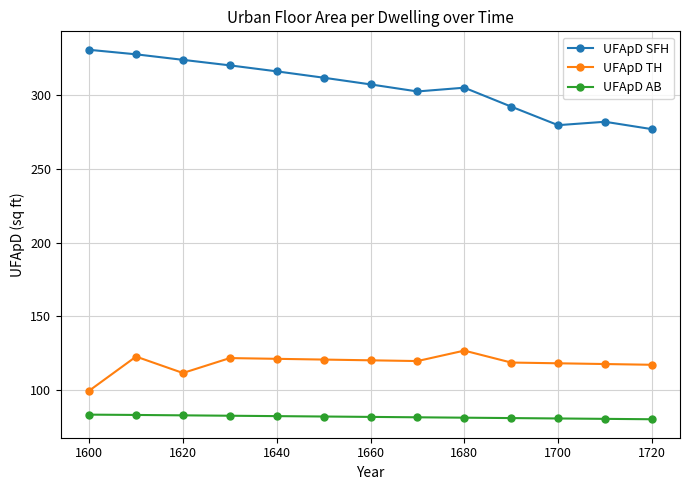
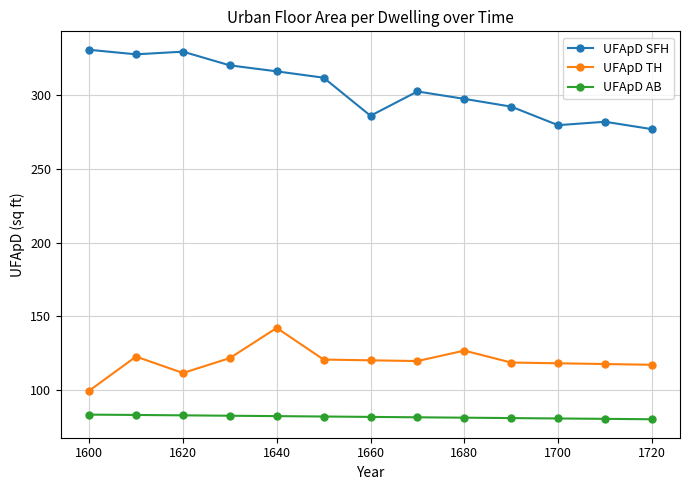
UFApD SFH, 1620: 324 -> 329
UFApD TH, 1640: 121 -> 142
UFApD SFH, 1660: 307 -> 286
UFApD SFH, 1680: 305 -> 297
